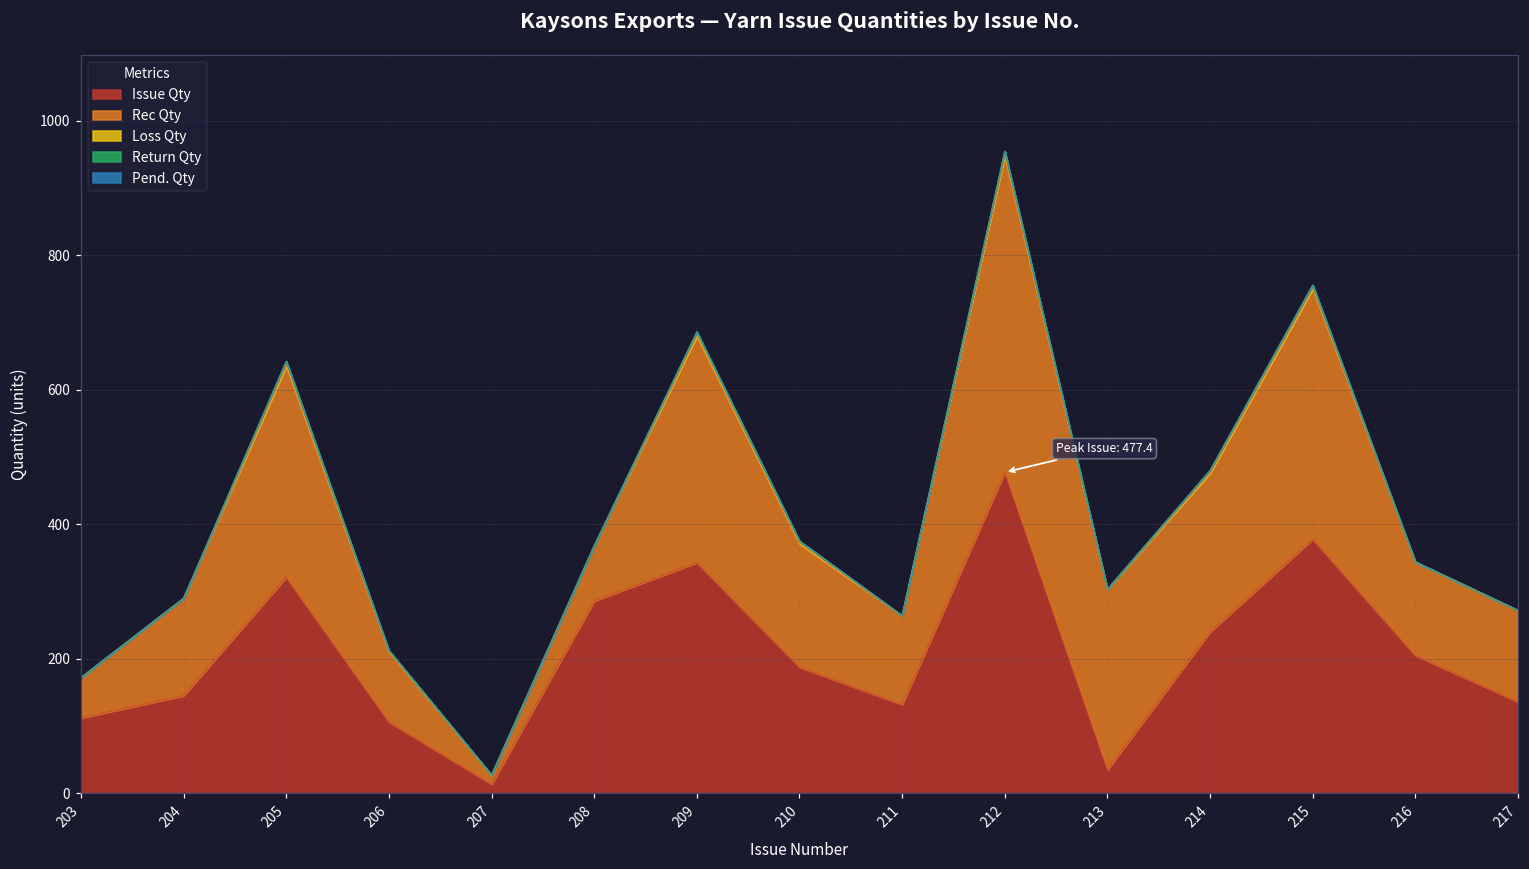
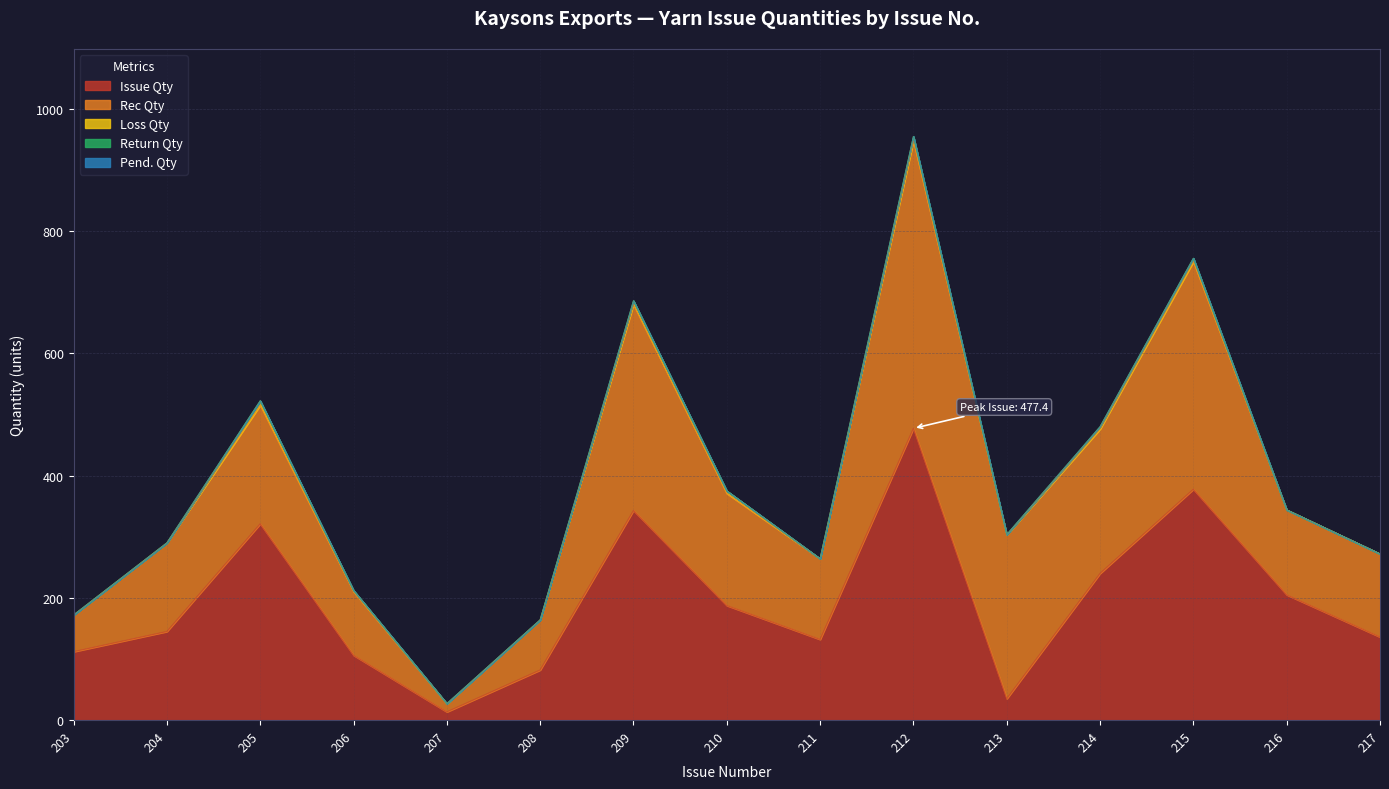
Rec Qty, 205: 310 -> 190
Issue Qty, 208: 290 -> 80
